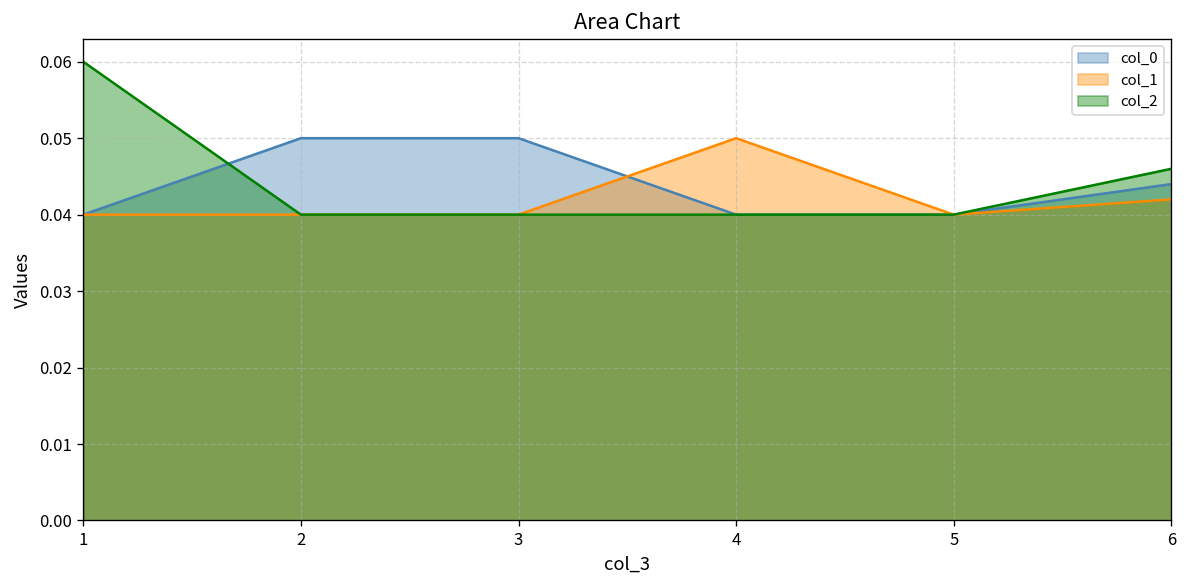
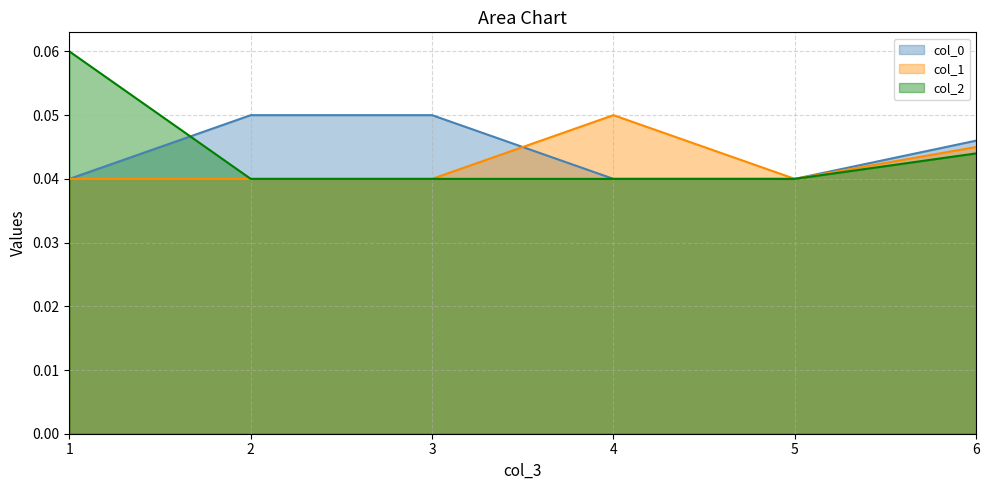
col_0, 6: 0.044 -> 0.046
col_1, 6: 0.042 -> 0.045
col_2, 6: 0.046 -> 0.044
